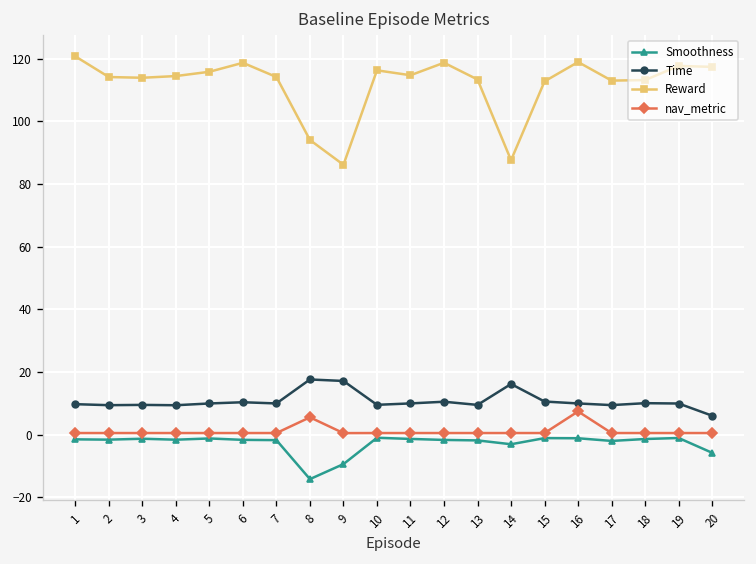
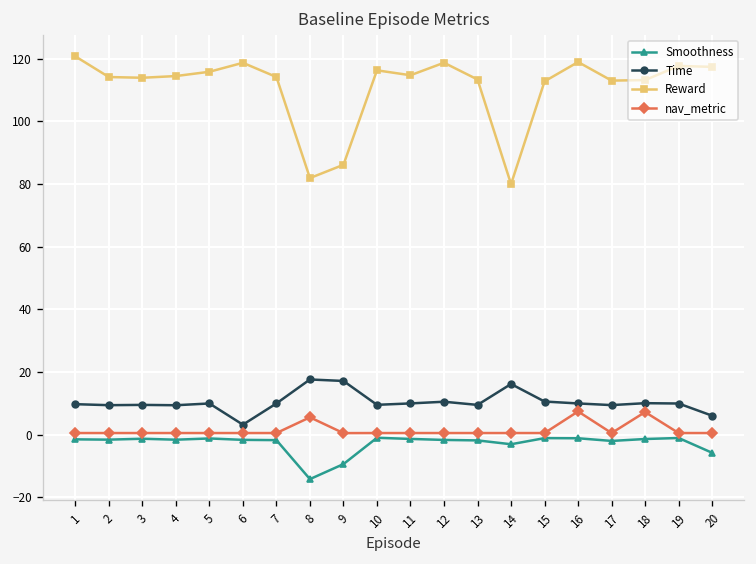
Time, 6: 10 -> 3
Reward, 8: 94 -> 82
Reward, 14: 88 -> 80
nav_metric, 18: 1 -> 7
